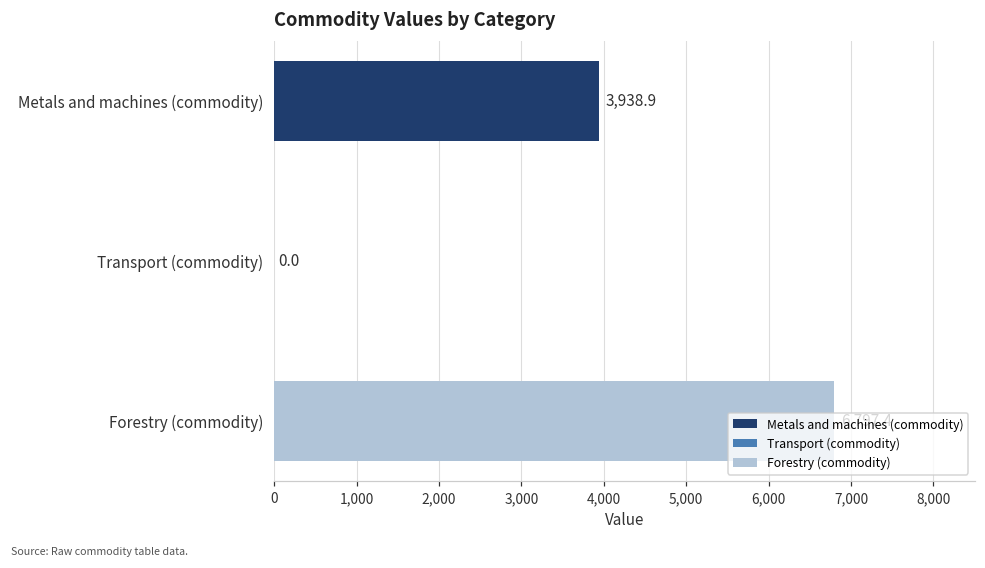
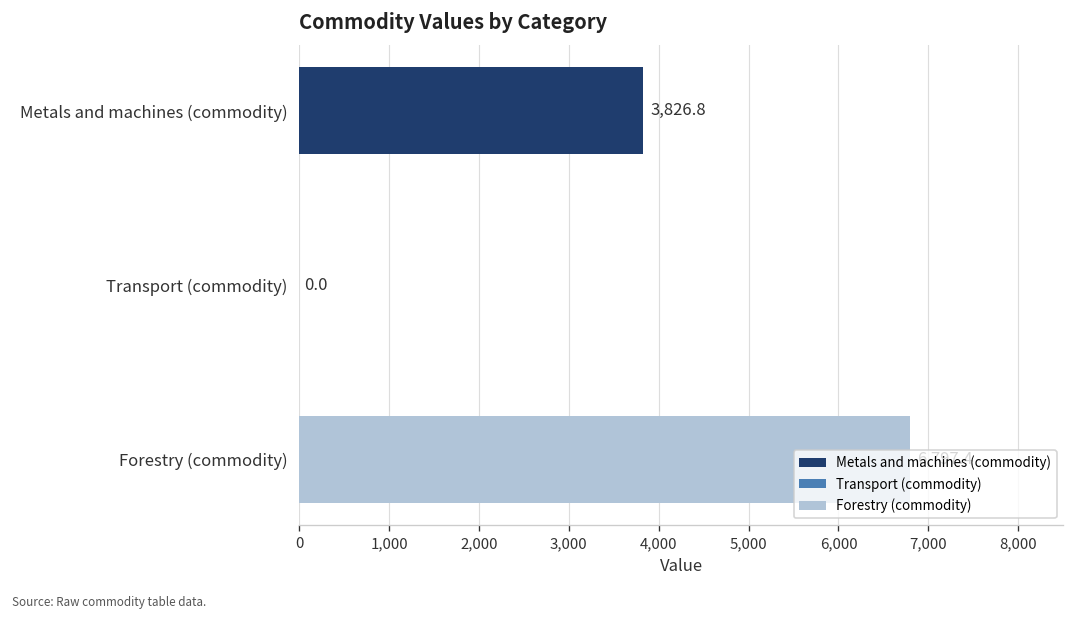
Metals and machines (commodity): 3,938.9 -> 3,826.8
